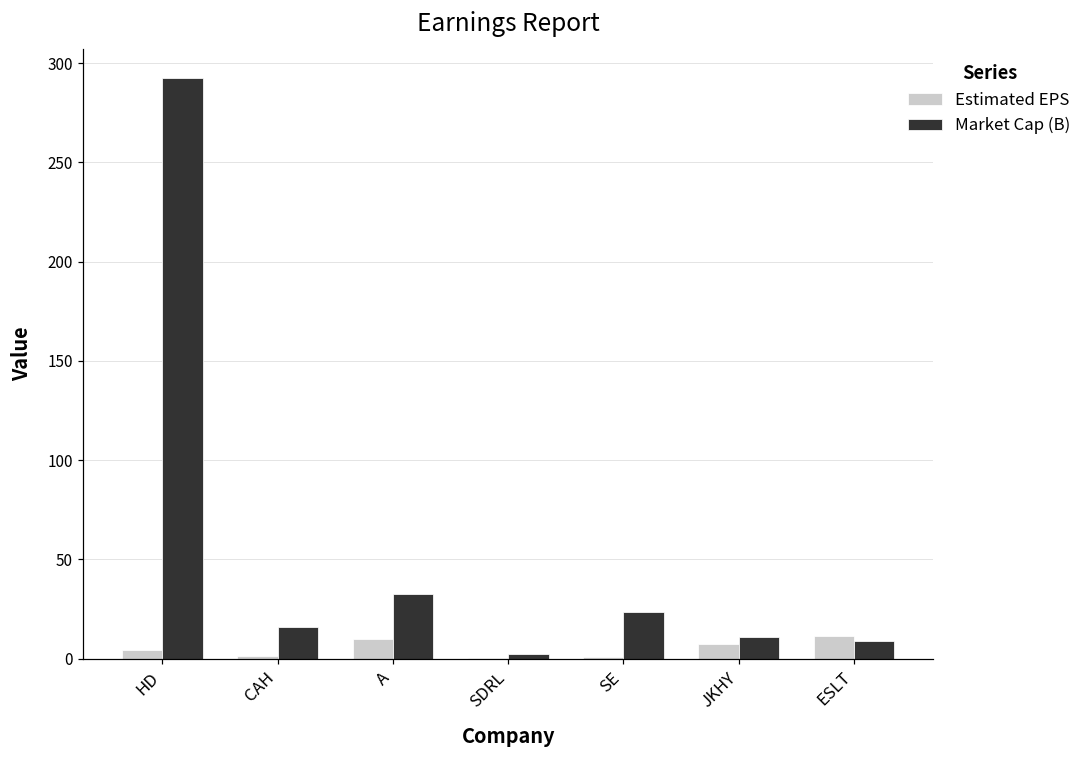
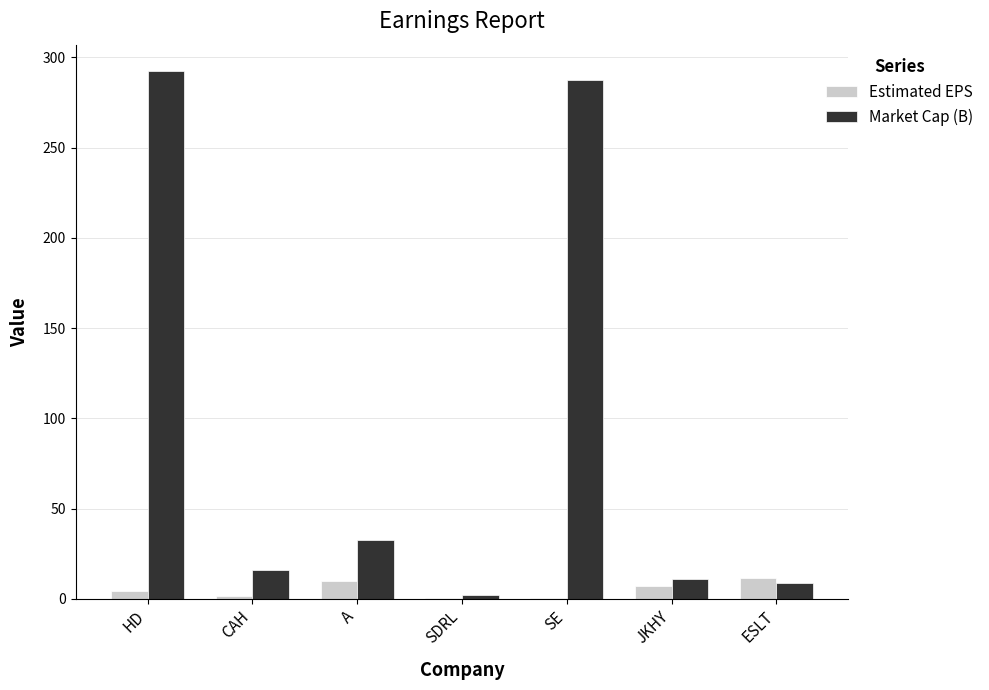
Market Cap (B), SE: 24 -> 287
